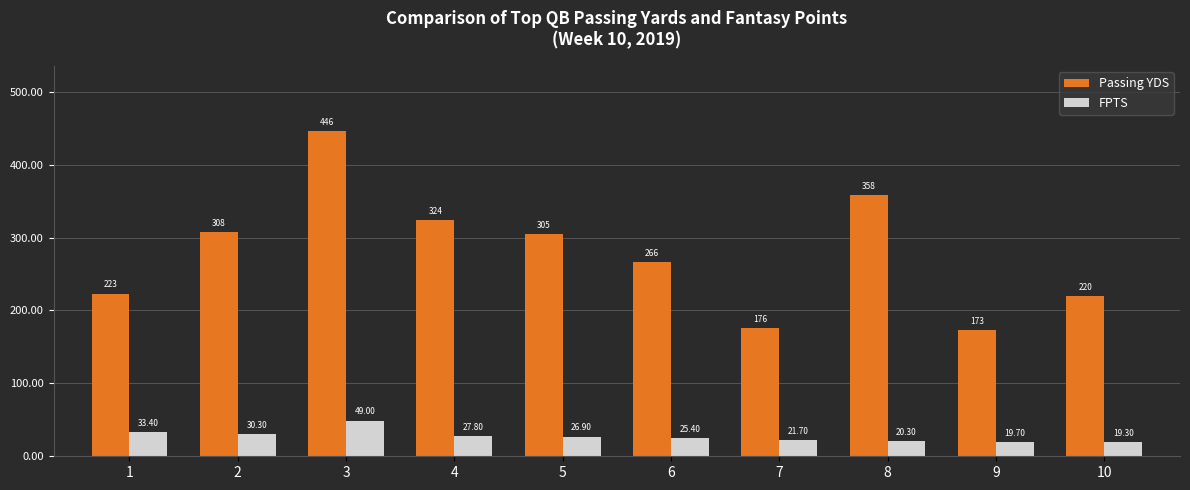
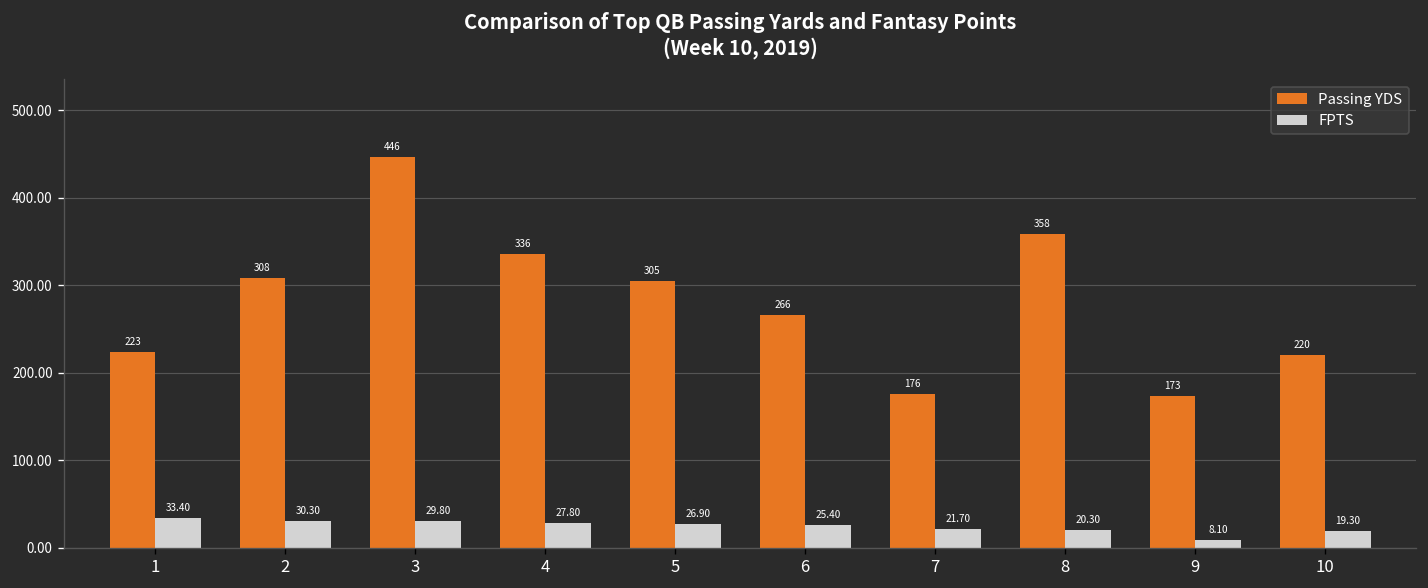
FPTS, 3: 49.00 -> 29.80
Passing YDS, 4: 324 -> 336
FPTS, 9: 19.70 -> 8.10
